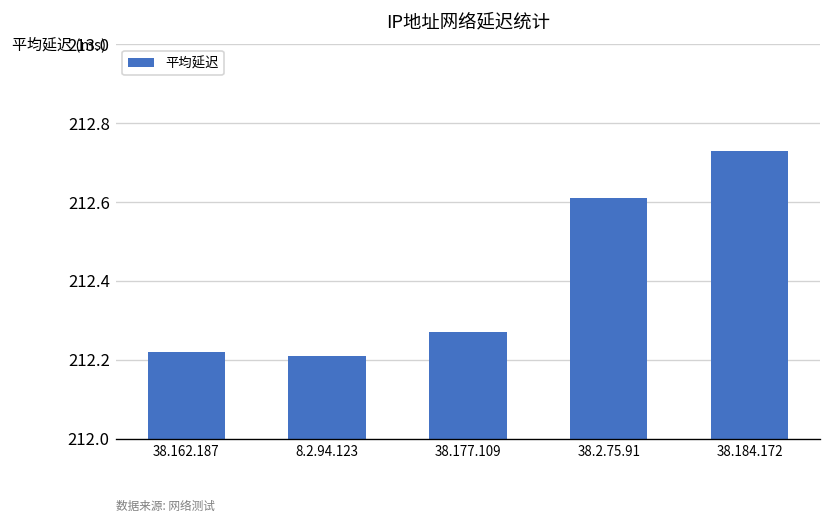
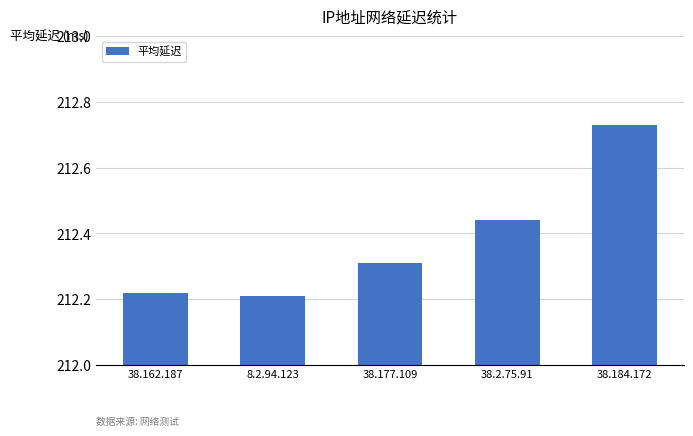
38.177.109: 212.27 -> 212.31
38.2.75.91: 212.61 -> 212.44
